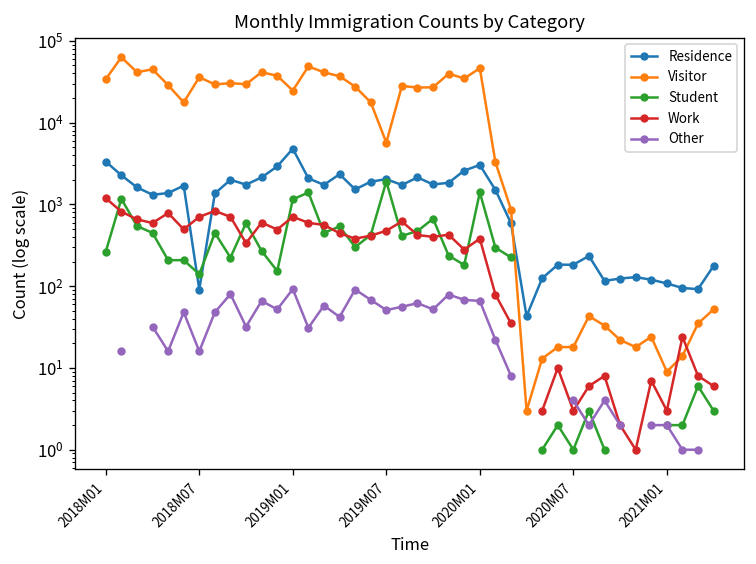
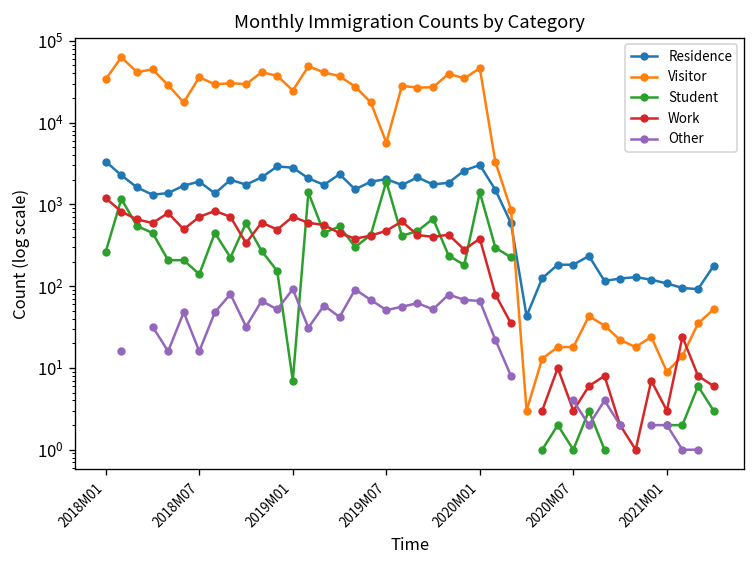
Residence, 2018M07: 90 -> 1900
Residence, 2019M01: 5000 -> 2800
Student, 2019M01: 1200 -> 7
